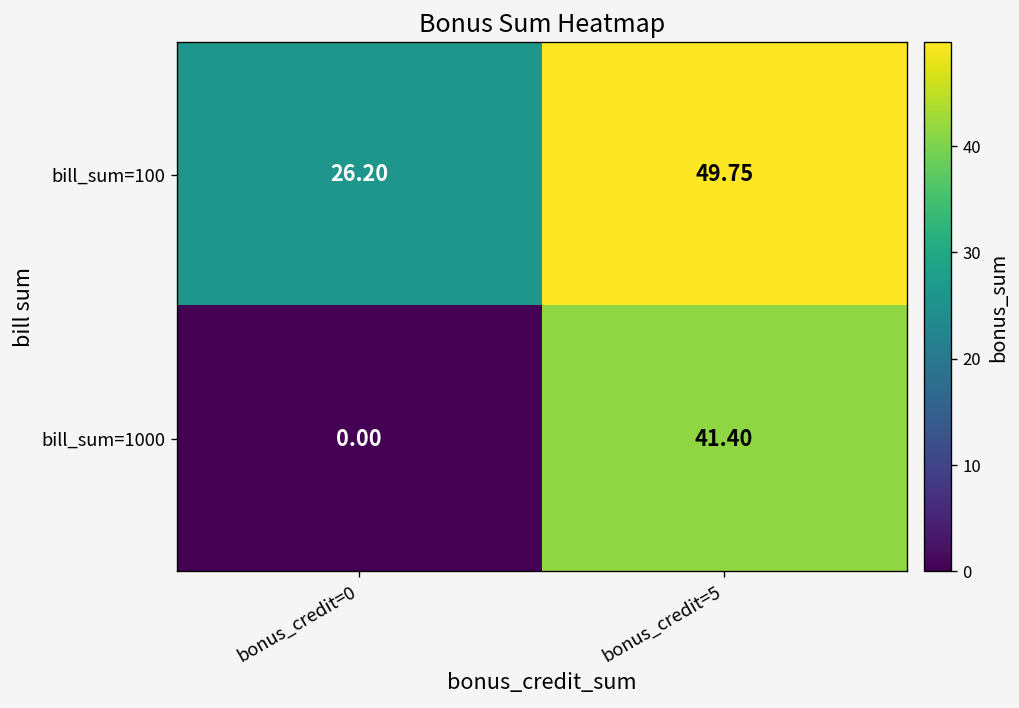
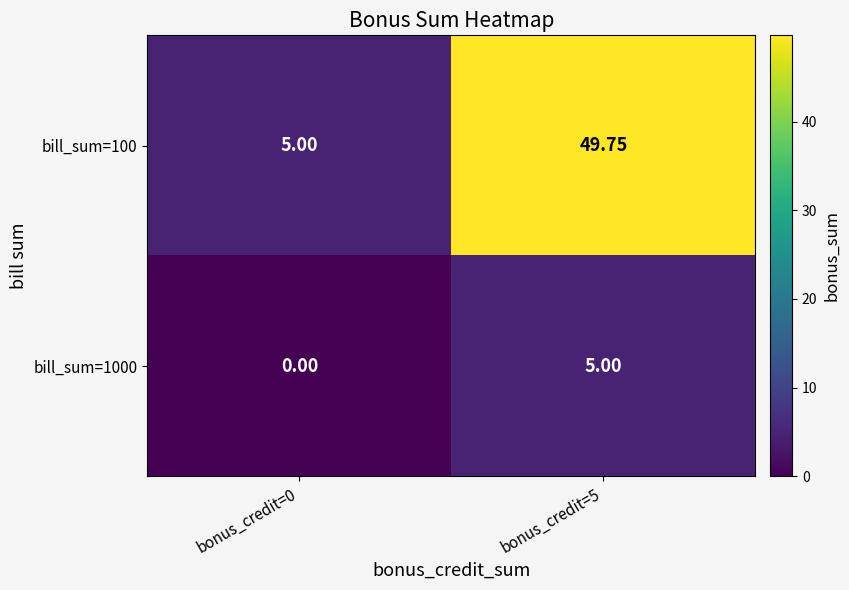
bill_sum=100, bonus_credit=0: 26.20 -> 5.00
bill_sum=1000, bonus_credit=5: 41.40 -> 5.00
